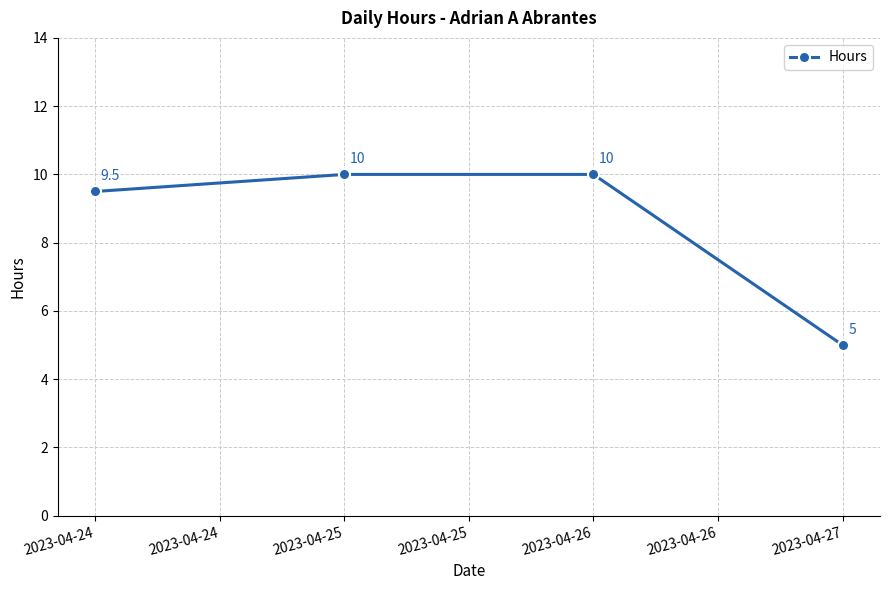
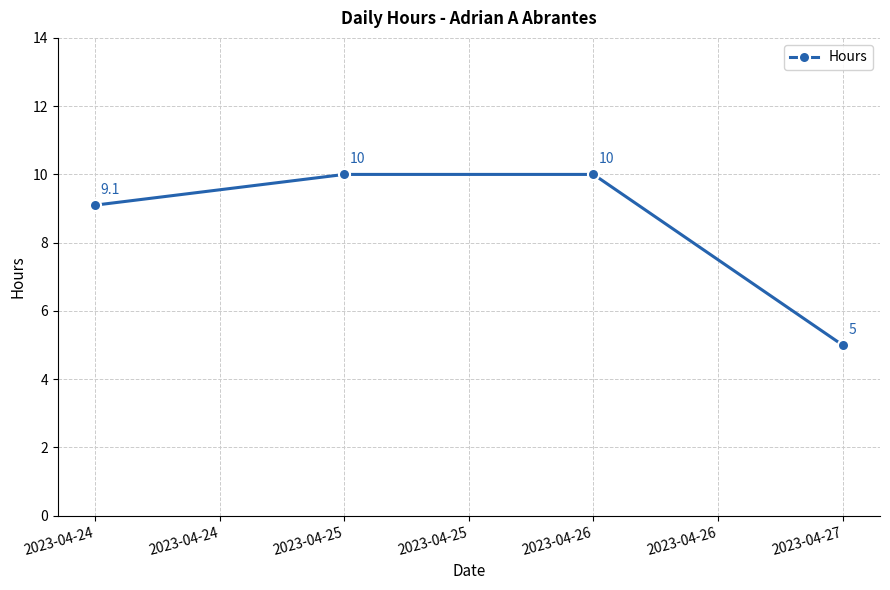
2023-04-24: 9.5 -> 9.1
